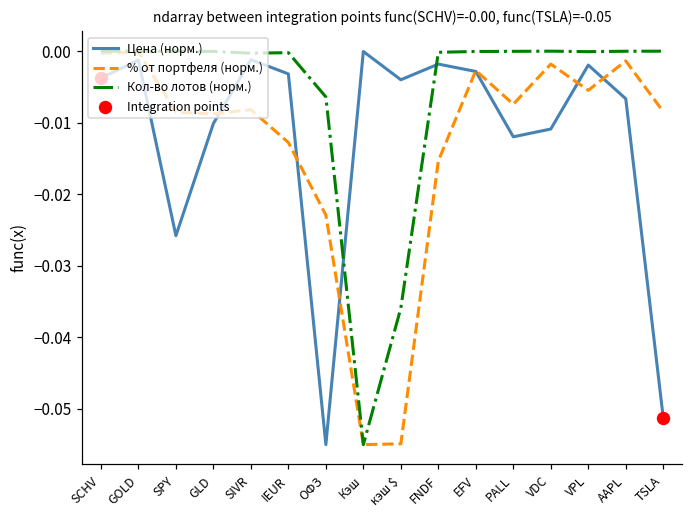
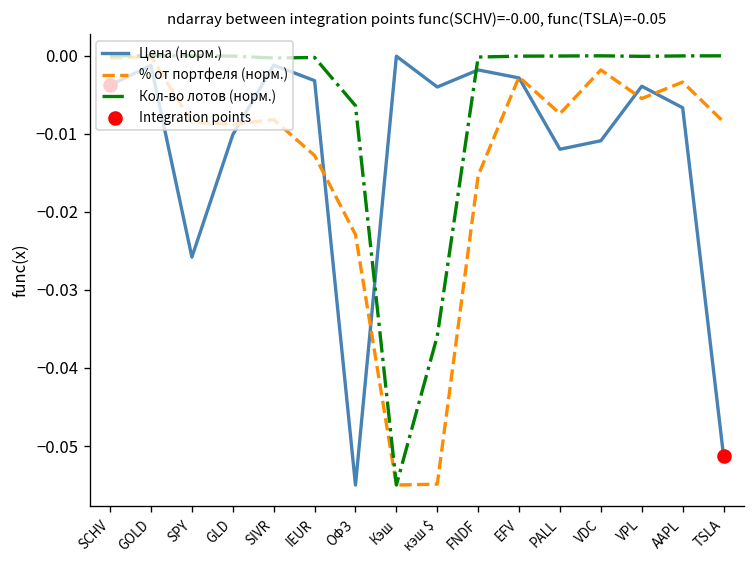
Цена (норм.), VPL: -0.002 -> -0.004
% от портфеля (норм.), AAPL: -0.001 -> -0.003
